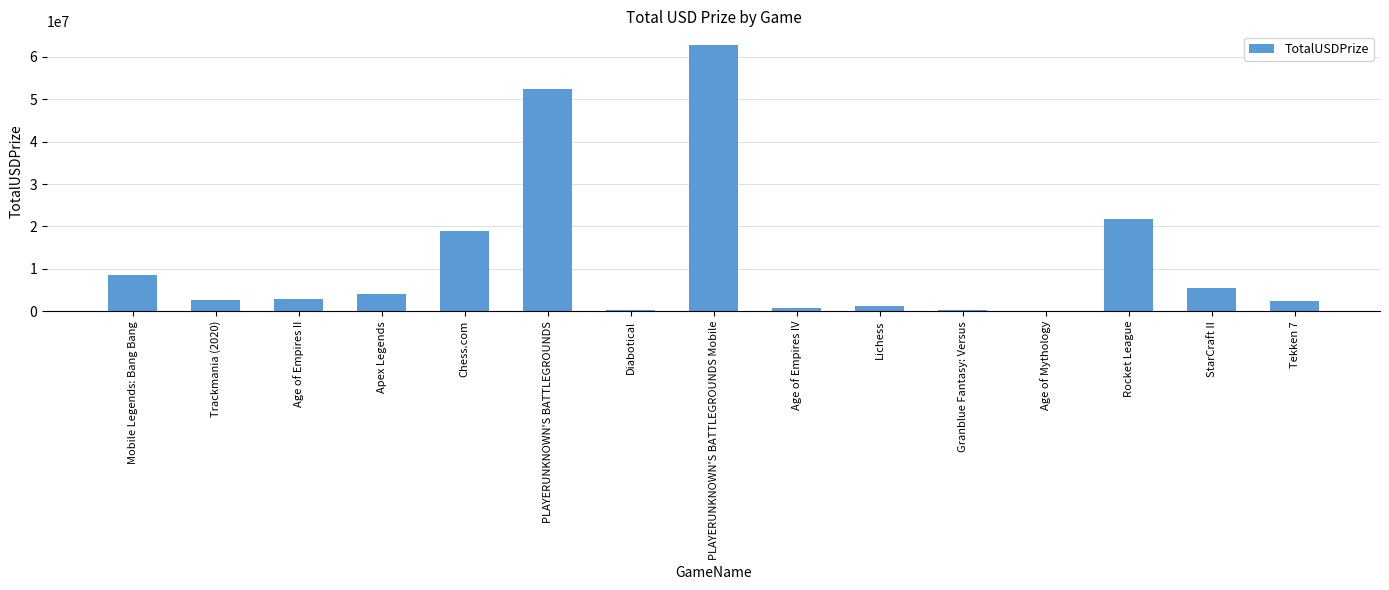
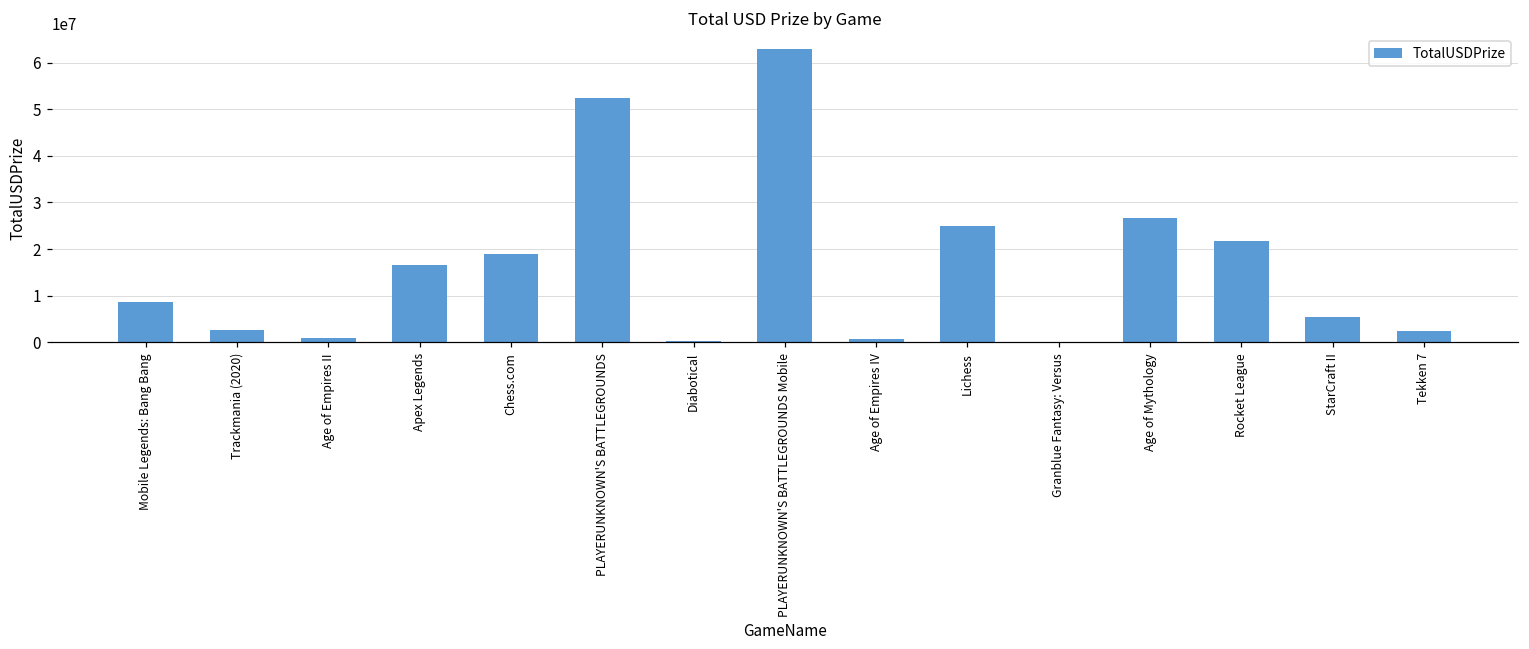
Age of Empires II: 3000000 -> 1000000
Apex Legends: 4000000 -> 17000000
Lichess: 1000000 -> 25000000
Age of Mythology: 0 -> 27000000
